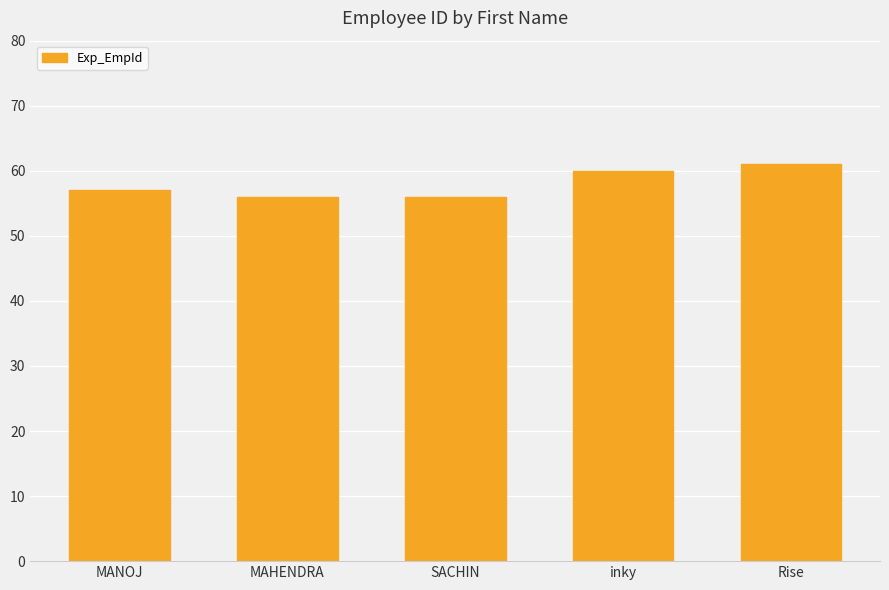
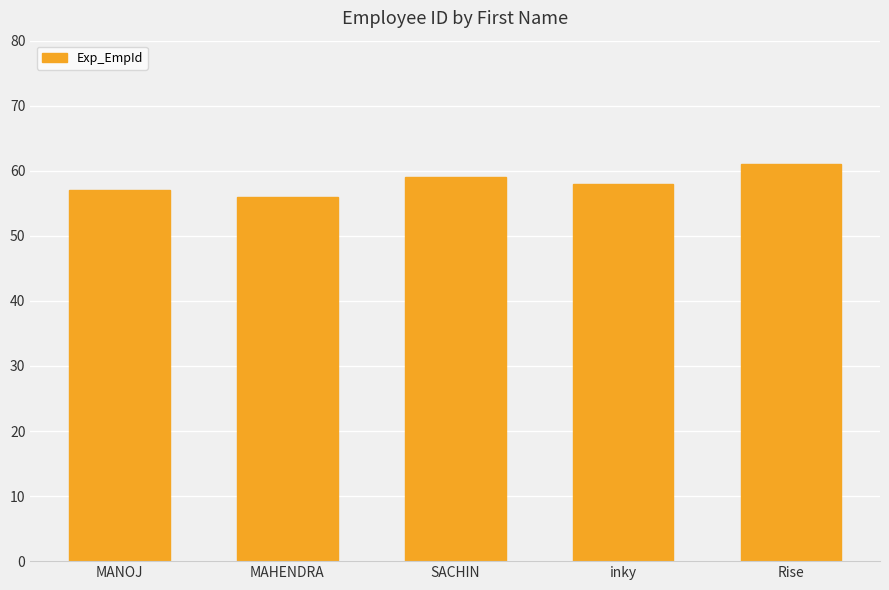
SACHIN: 56 -> 59
inky: 60 -> 58
